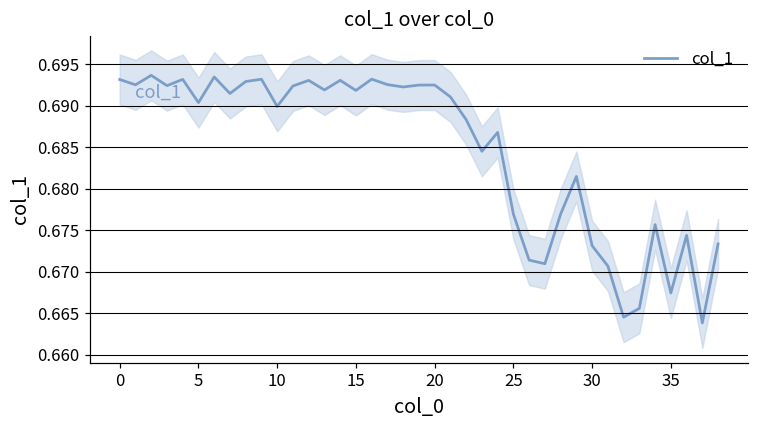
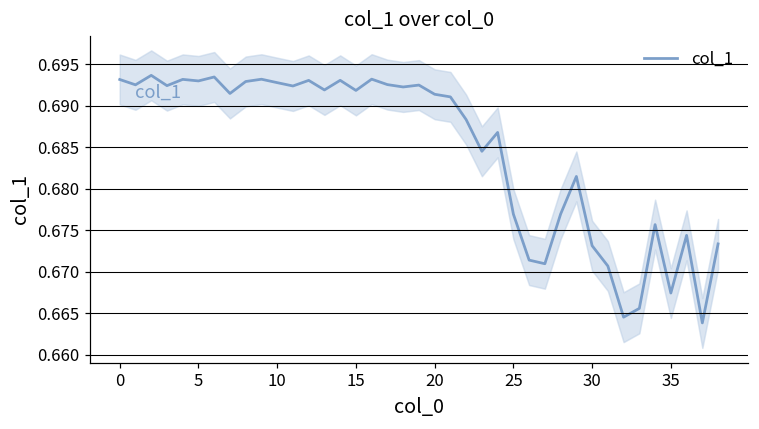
col_1, 5: 0.690 -> 0.693
col_1, 10: 0.690 -> 0.693
col_1, 20: 0.692 -> 0.691
